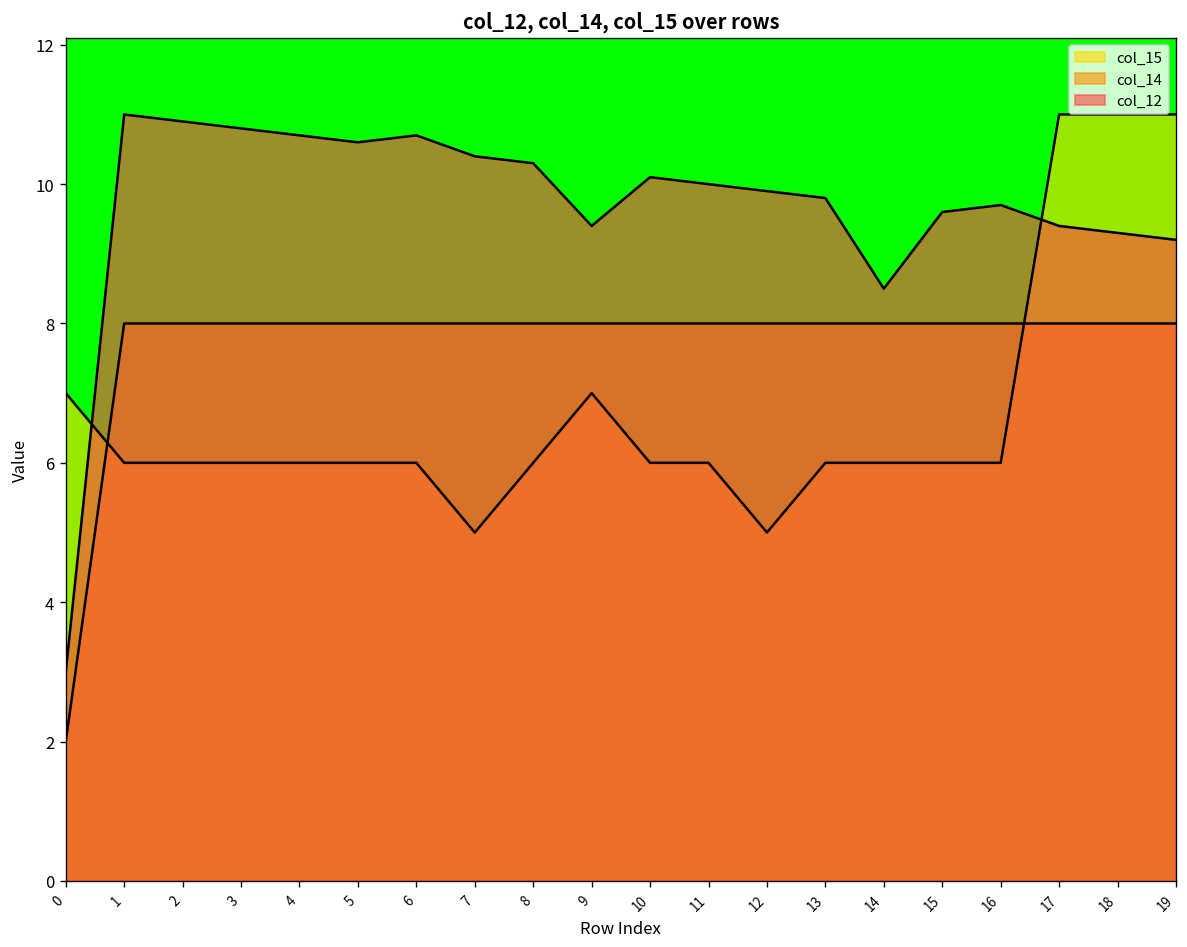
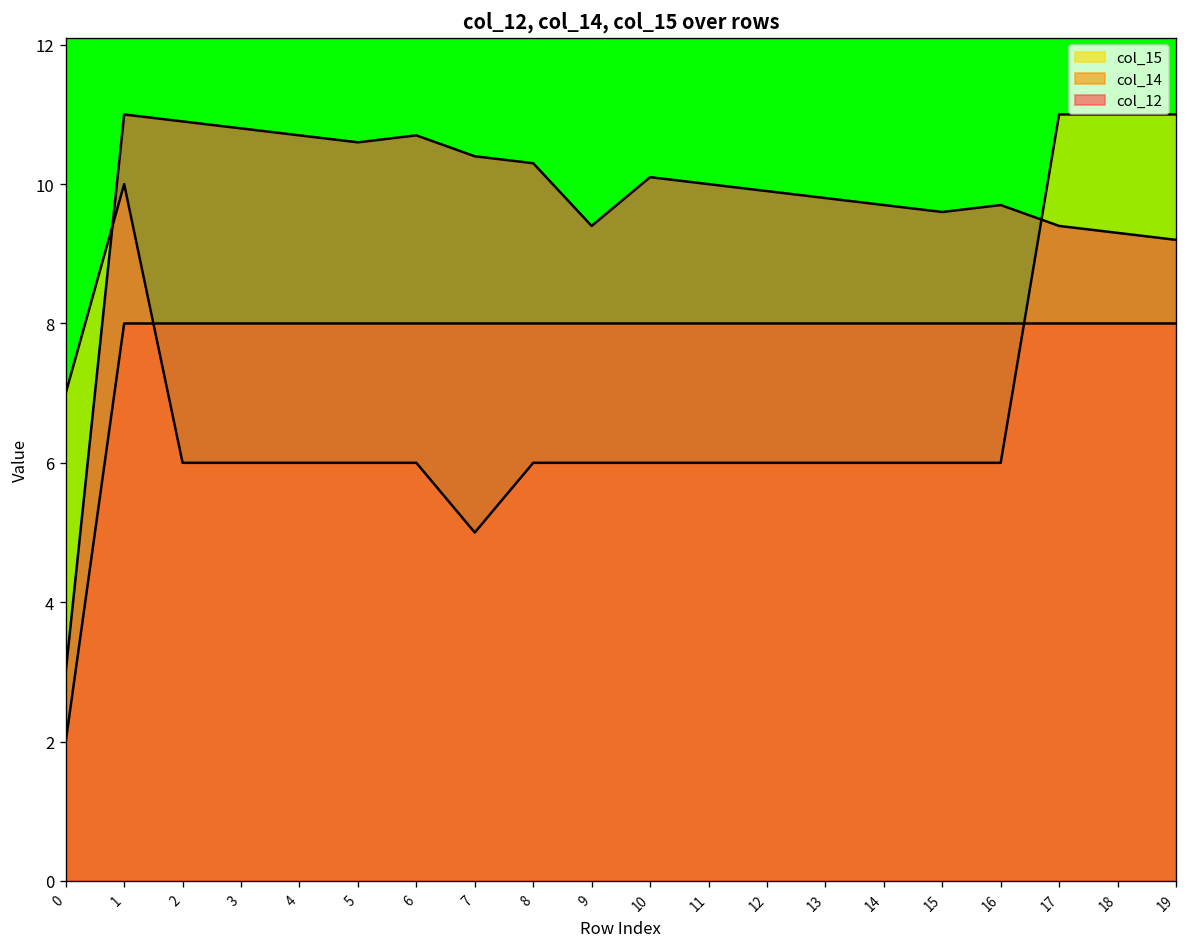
col_15, 1: 6 -> 10
col_15, 9: 7 -> 6
col_15, 12: 5 -> 6
col_12, 14: 8.5 -> 9.7
